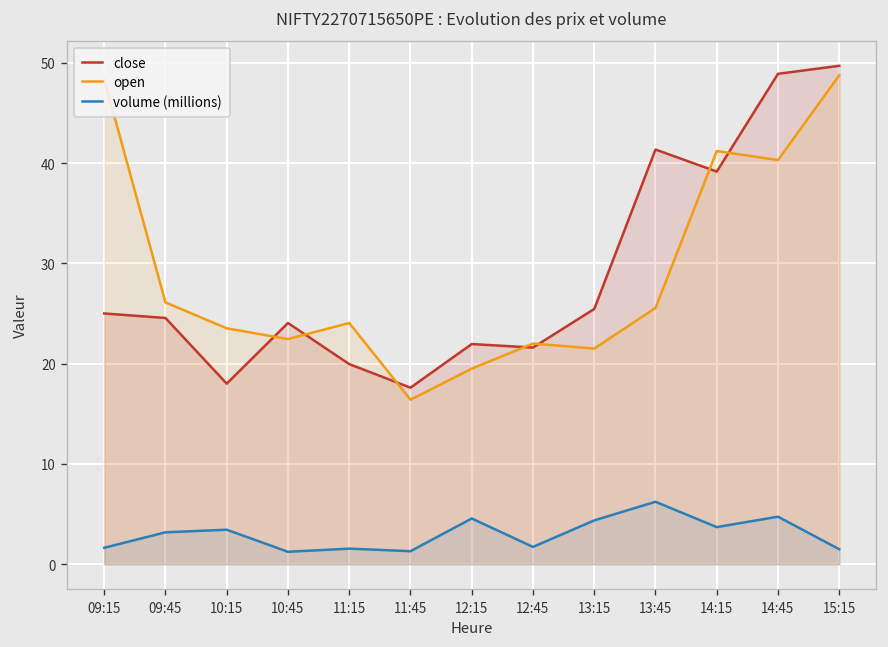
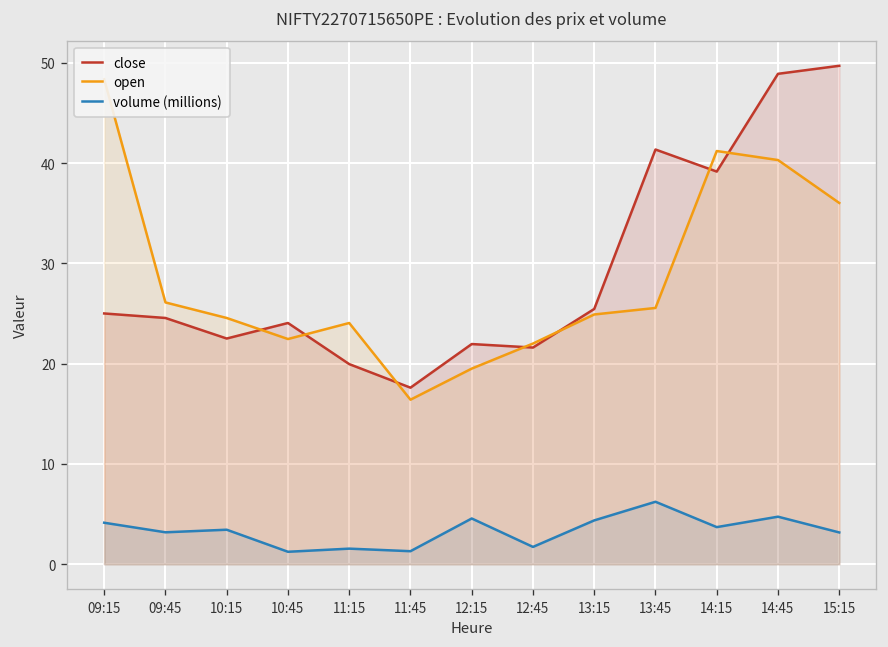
volume (millions), 09:15: 2 -> 4
close, 10:15: 18 -> 23
open, 10:15: 24 -> 25
open, 13:15: 22 -> 25
open, 15:15: 49 -> 36
volume (millions), 15:15: 1 -> 3
